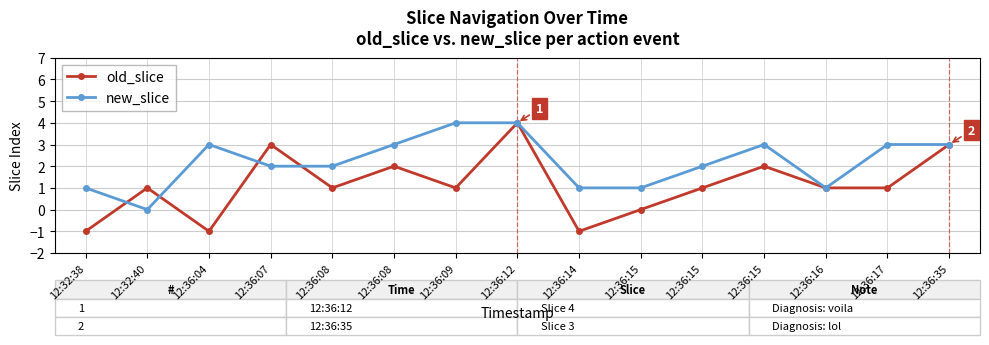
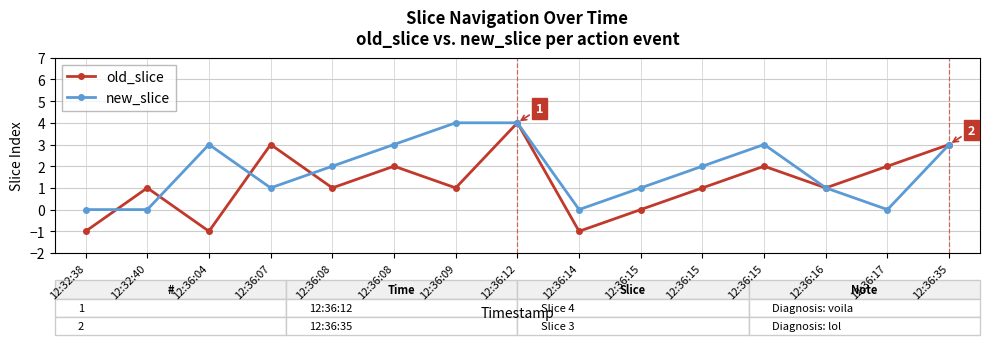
new_slice, 12:32:38: 1 -> 0
new_slice, 12:36:07: 2 -> 1
new_slice, 12:36:14: 1 -> 0
old_slice, 12:36:17: 1 -> 2
new_slice, 12:36:17: 3 -> 0
